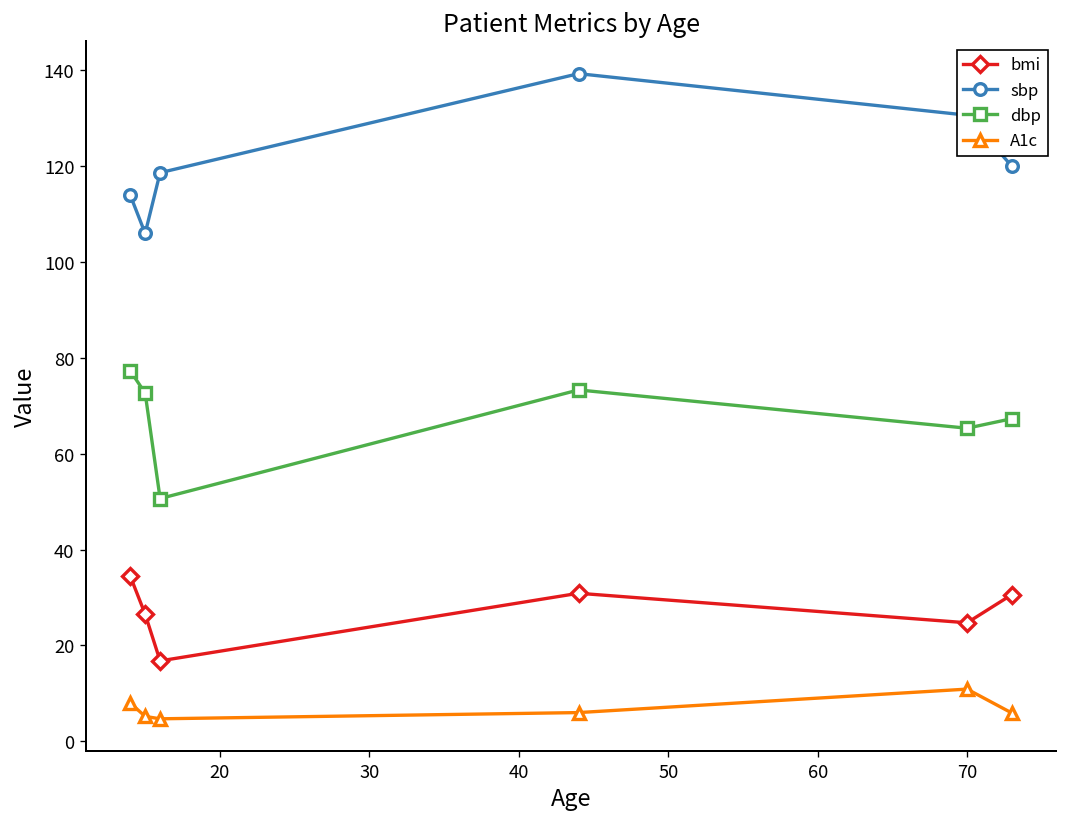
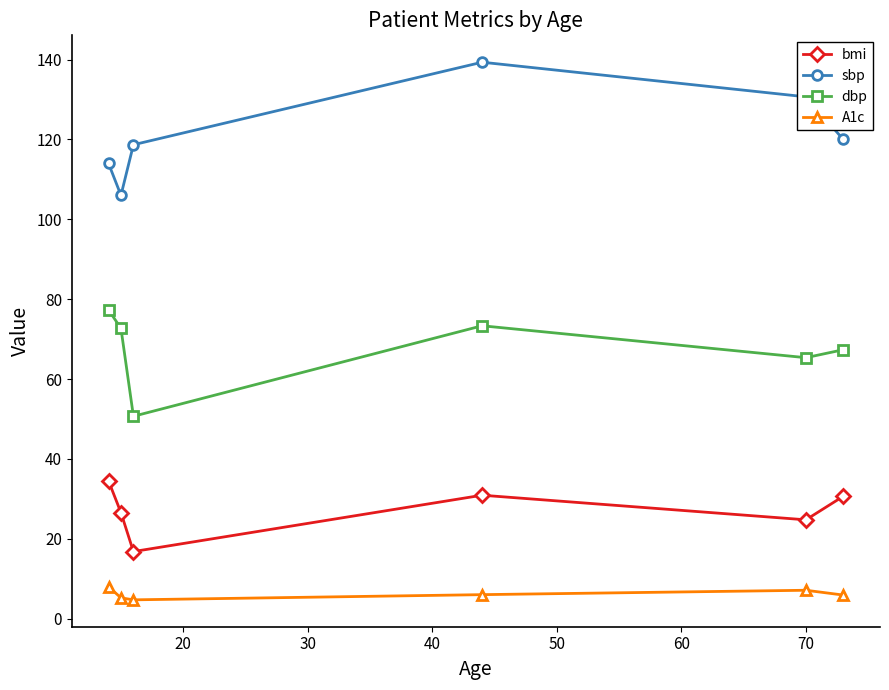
A1c, 70: 11 -> 7
